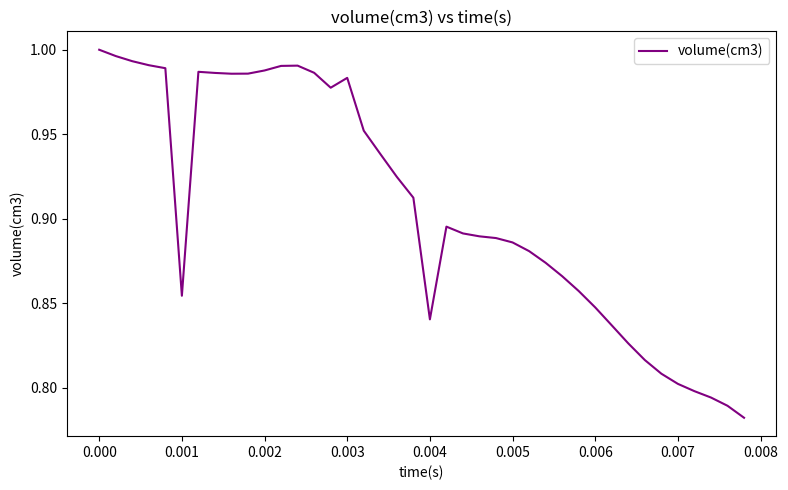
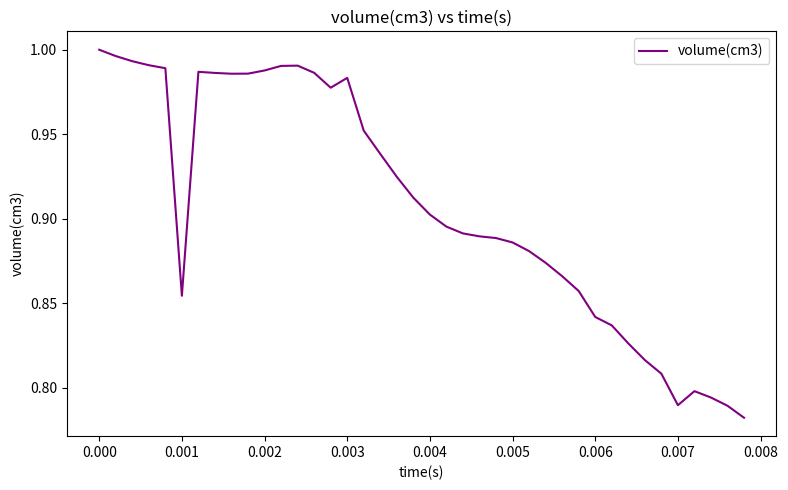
0.004: 0.840 -> 0.902
0.006: 0.847 -> 0.842
0.007: 0.802 -> 0.790
